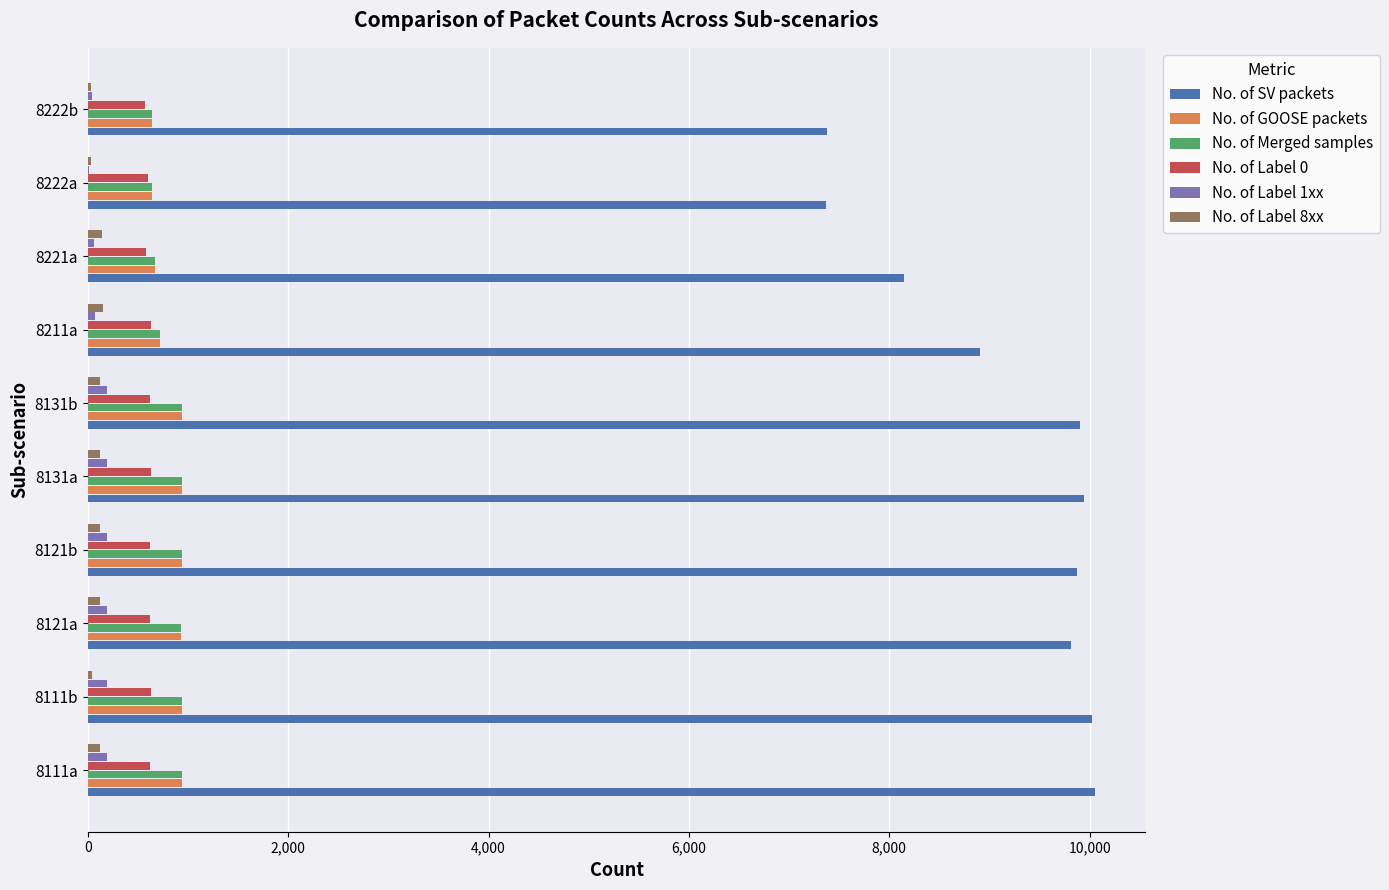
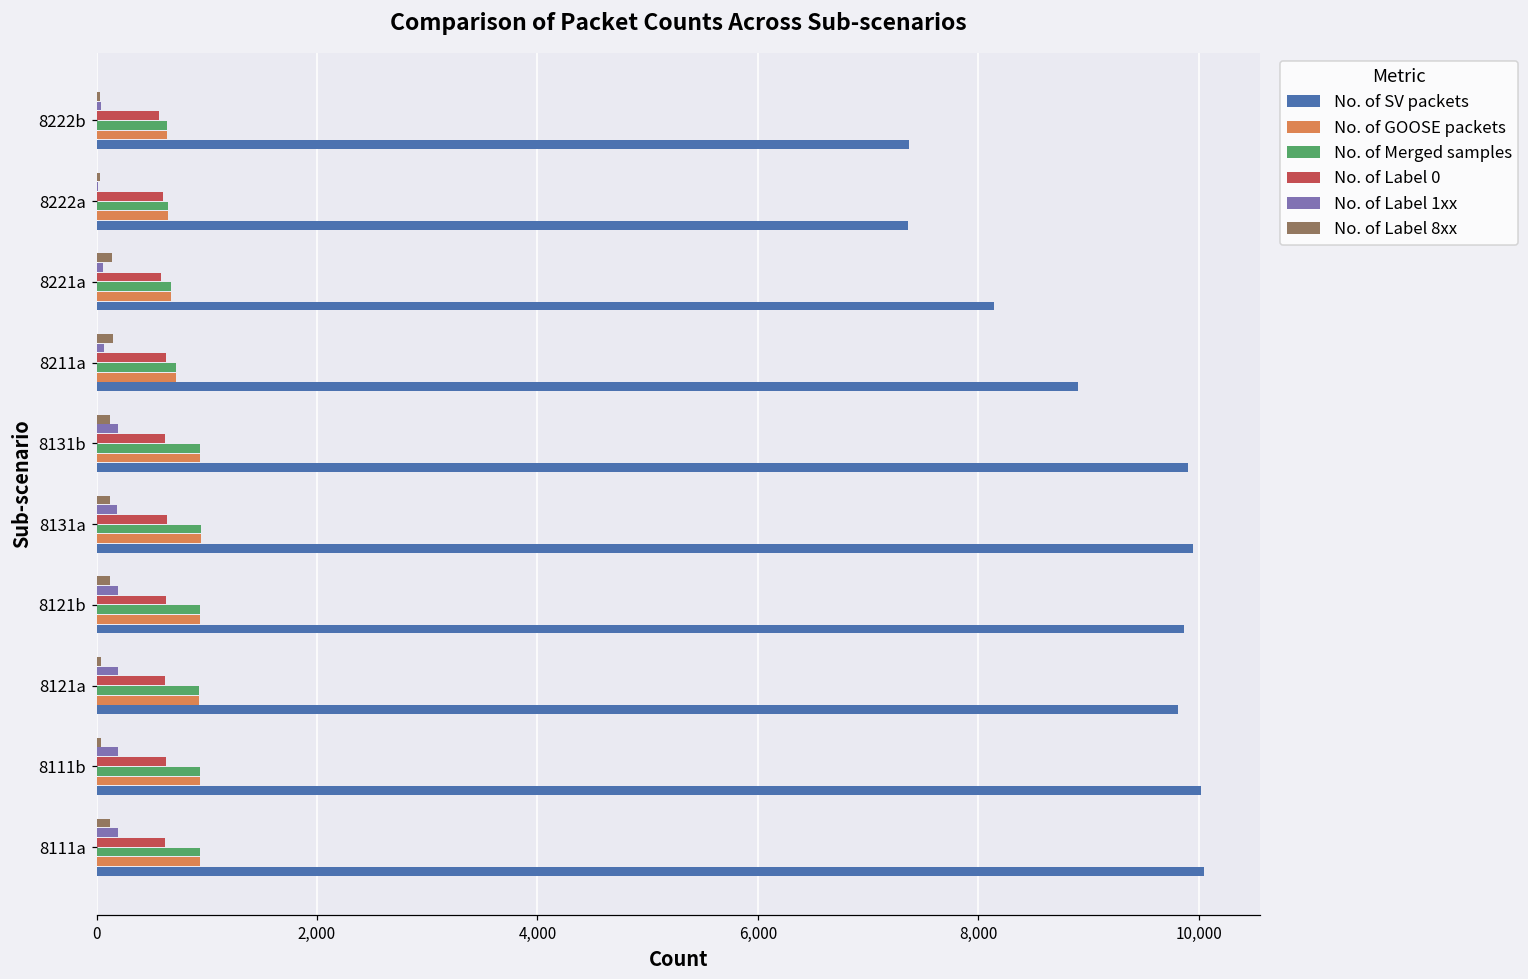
No. of Label 8xx, 8121a: 120 -> 40
